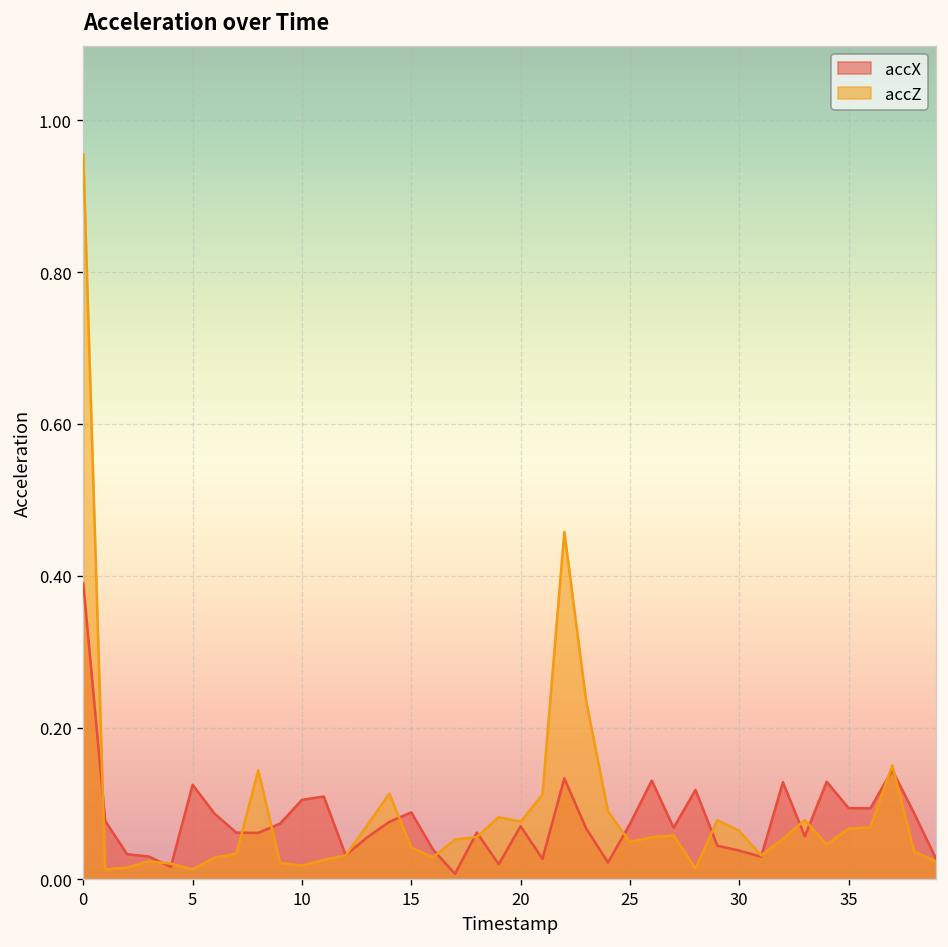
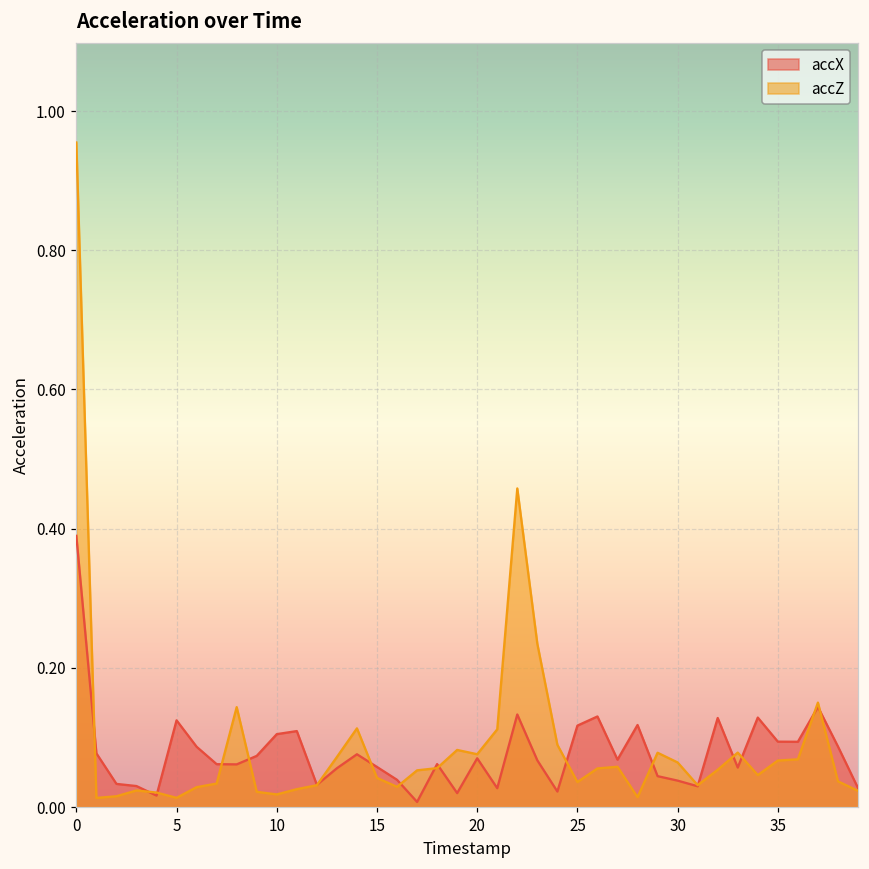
accX, 15: 0.09 -> 0.06
accX, 25: 0.07 -> 0.12
accZ, 25: 0.05 -> 0.04
